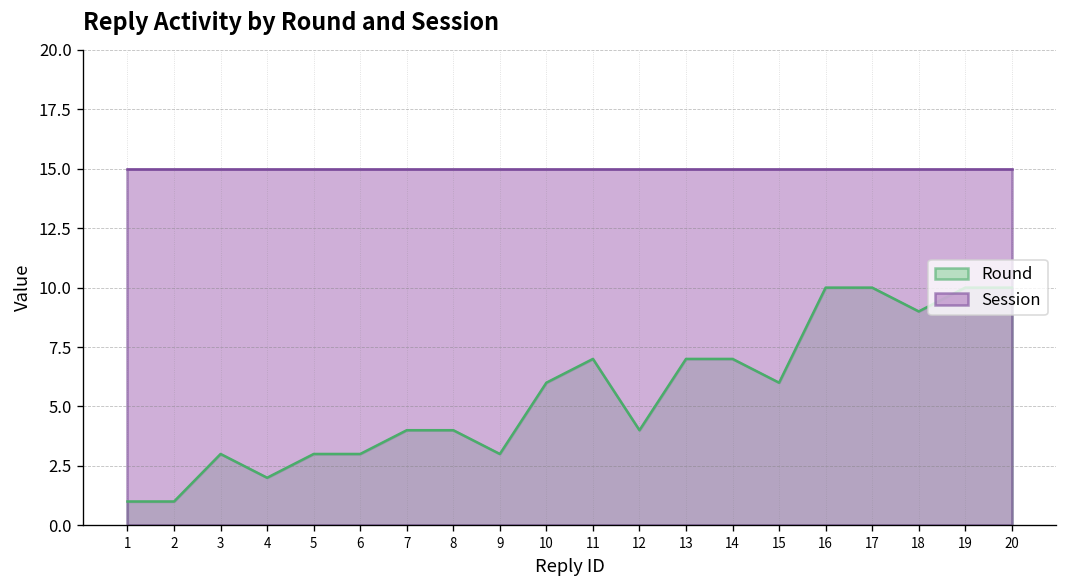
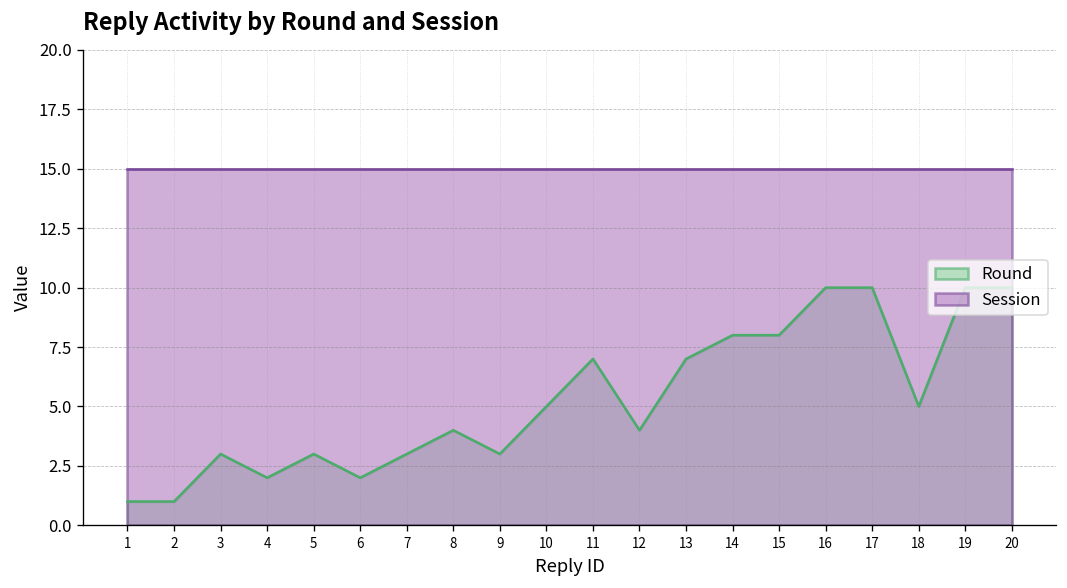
Round, 6: 3 -> 2
Round, 7: 4 -> 3
Round, 10: 6 -> 5
Round, 14: 7 -> 8
Round, 15: 6 -> 8
Round, 18: 9 -> 5
